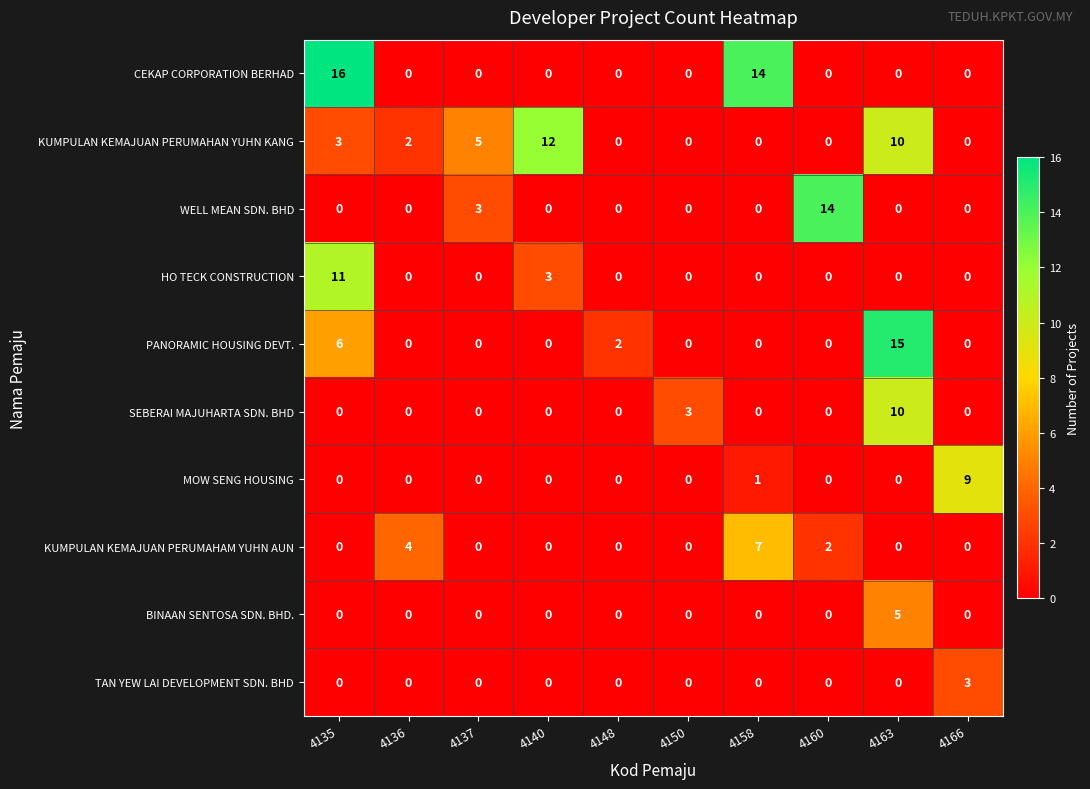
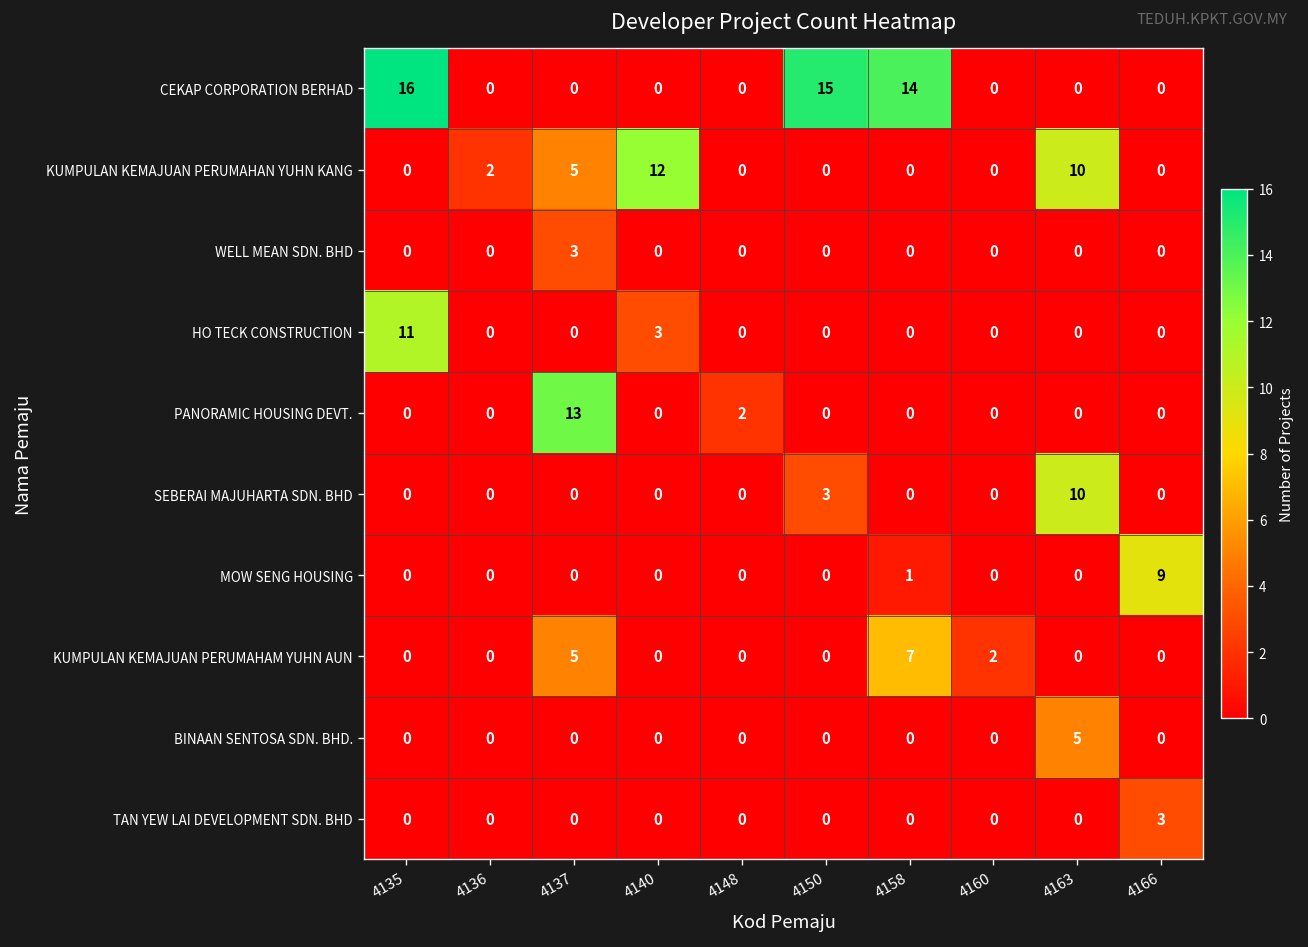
CEKAP CORPORATION BERHAD, 4150: 0 -> 15
KUMPULAN KEMAJUAN PERUMAHAN YUHN KANG, 4135: 3 -> 0
WELL MEAN SDN. BHD, 4160: 14 -> 0
PANORAMIC HOUSING DEVT., 4135: 6 -> 0
PANORAMIC HOUSING DEVT., 4137: 0 -> 13
PANORAMIC HOUSING DEVT., 4163: 15 -> 0
KUMPULAN KEMAJUAN PERUMAHAM YUHN AUN, 4136: 4 -> 0
KUMPULAN KEMAJUAN PERUMAHAM YUHN AUN, 4137: 0 -> 5
